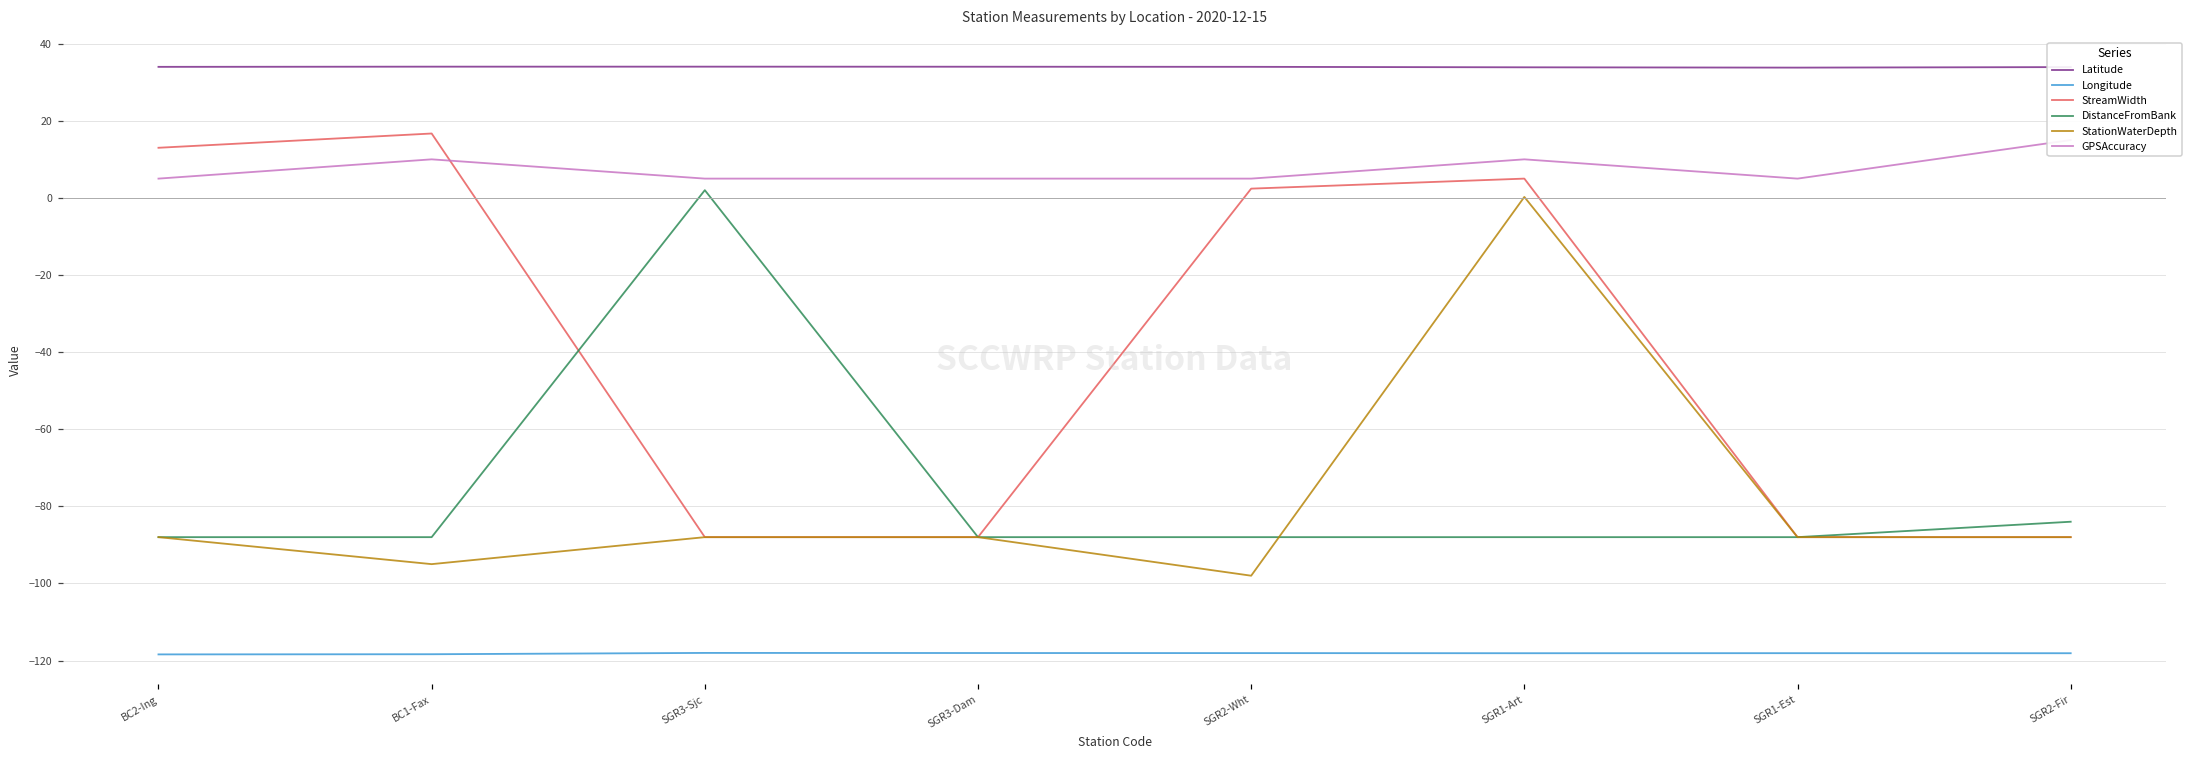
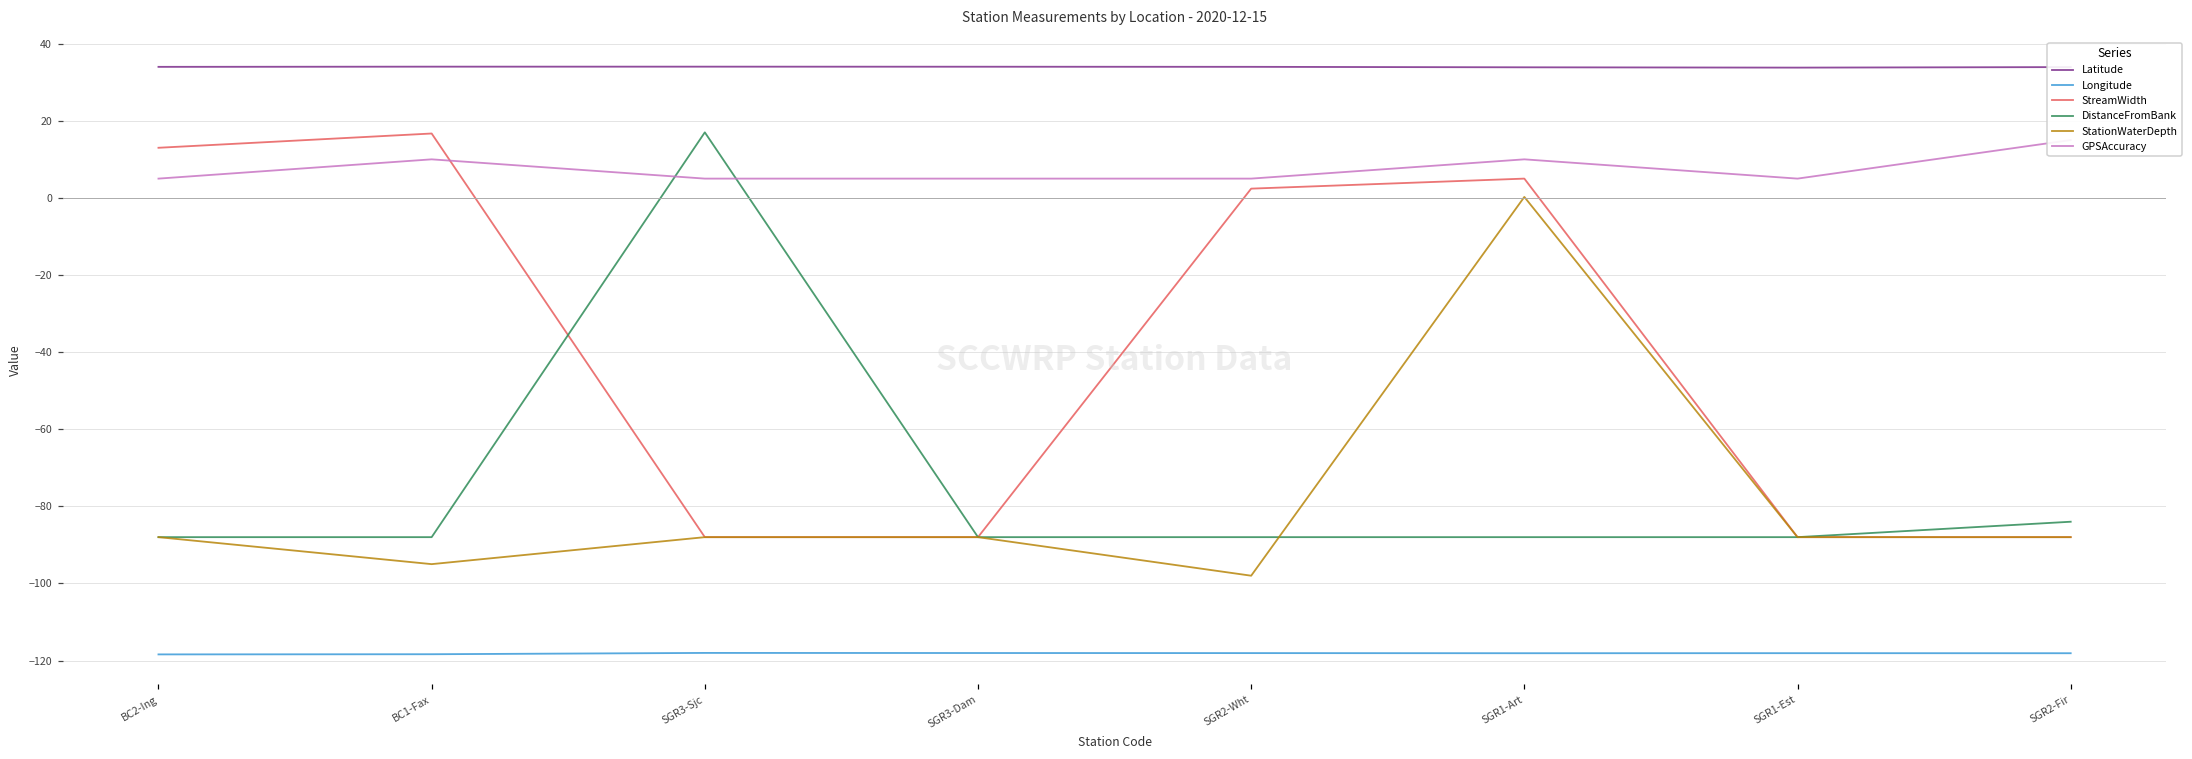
DistanceFromBank, SGR3-Sjc: 2 -> 17
